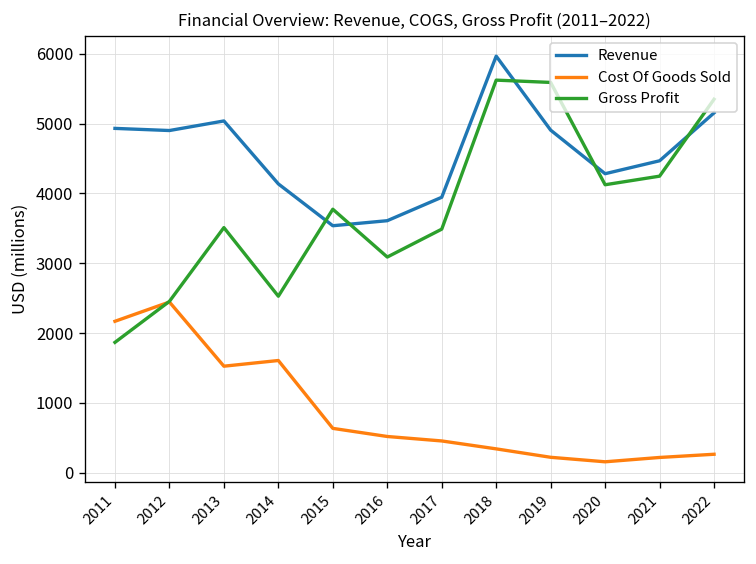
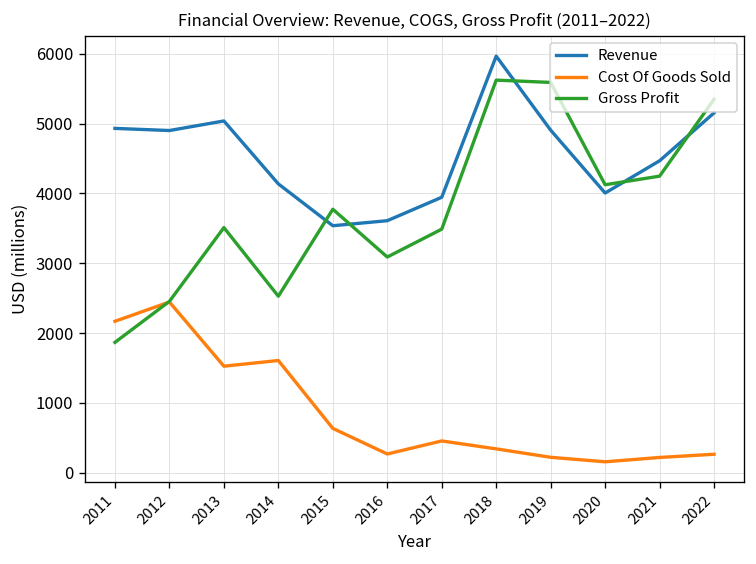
Cost Of Goods Sold, 2016: 500 -> 300
Revenue, 2020: 4300 -> 4000
